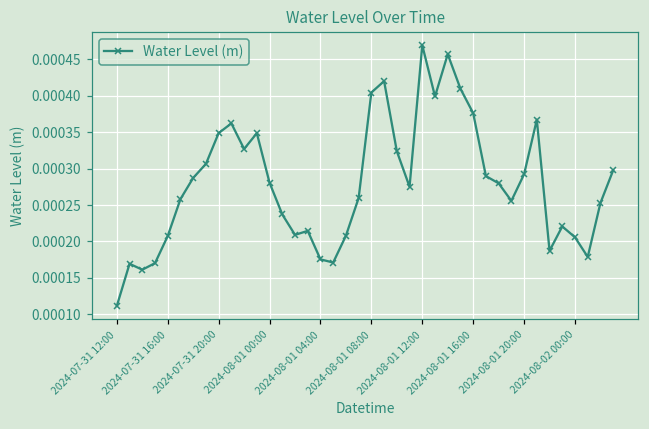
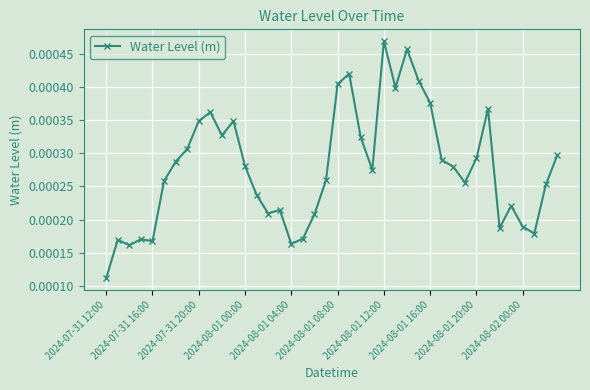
2024-07-31 16:00: 0.00021 -> 0.00017
2024-08-01 04:00: 0.00018 -> 0.00016
2024-08-02 00:00: 0.00021 -> 0.00019
